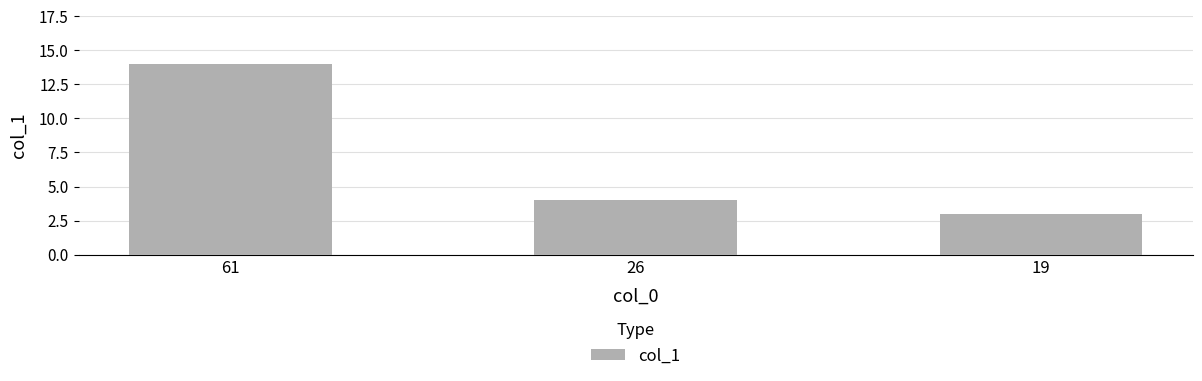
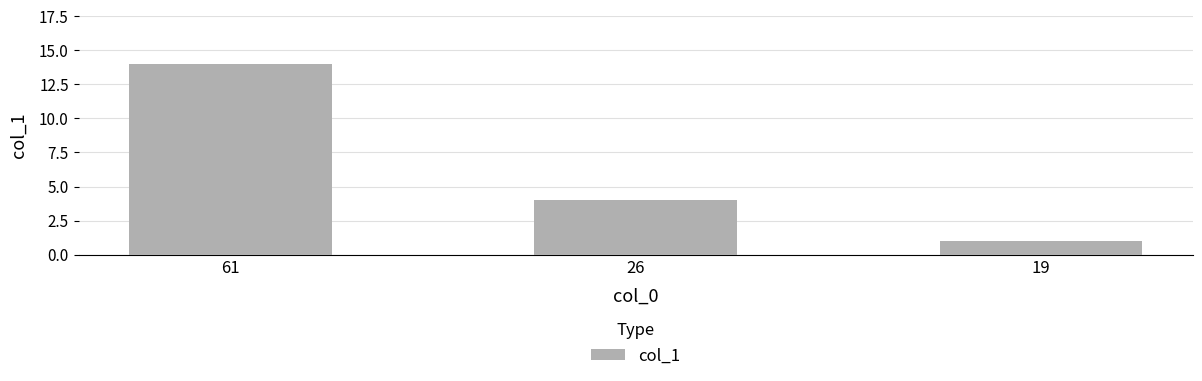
19: 3 -> 1
